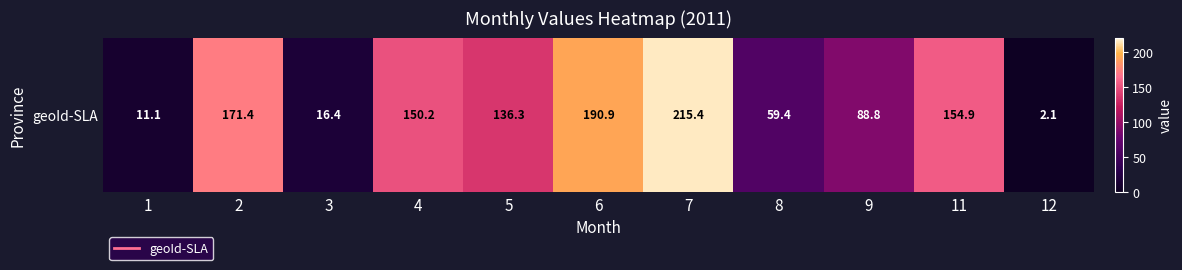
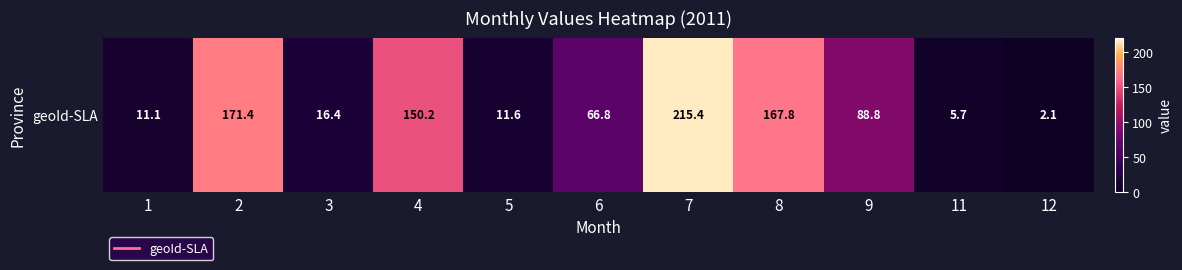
geoId-SLA, 5: 136.3 -> 11.6
geoId-SLA, 6: 190.9 -> 66.8
geoId-SLA, 8: 59.4 -> 167.8
geoId-SLA, 11: 154.9 -> 5.7
